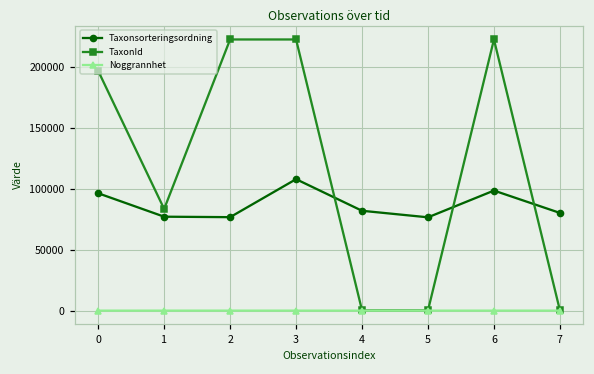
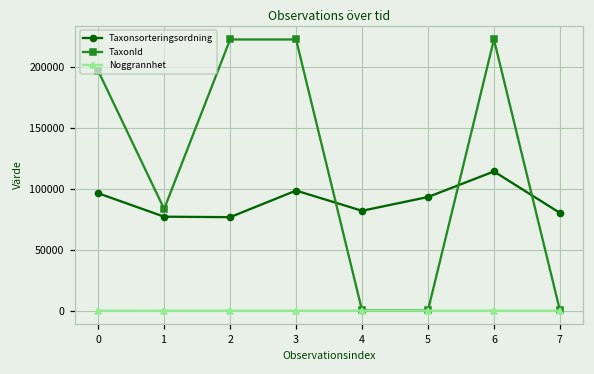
Taxonsorteringsordning, 3: 108000 -> 99000
Taxonsorteringsordning, 5: 77000 -> 93000
Taxonsorteringsordning, 6: 99000 -> 114000
